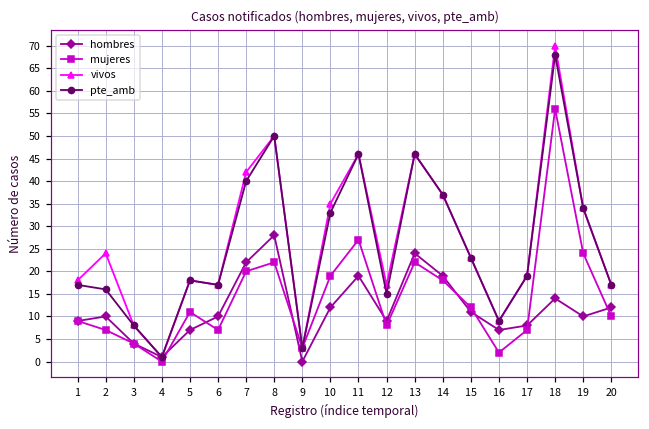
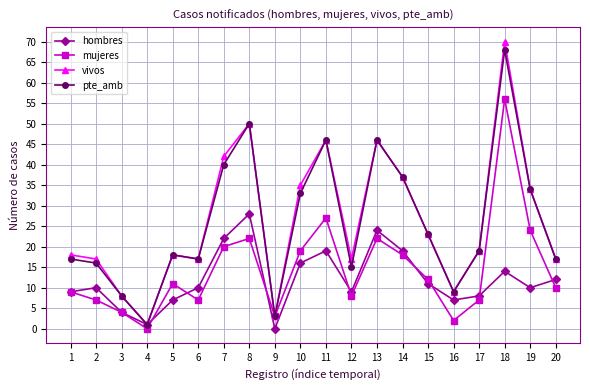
vivos, 2: 24 -> 17
hombres, 10: 12 -> 16
